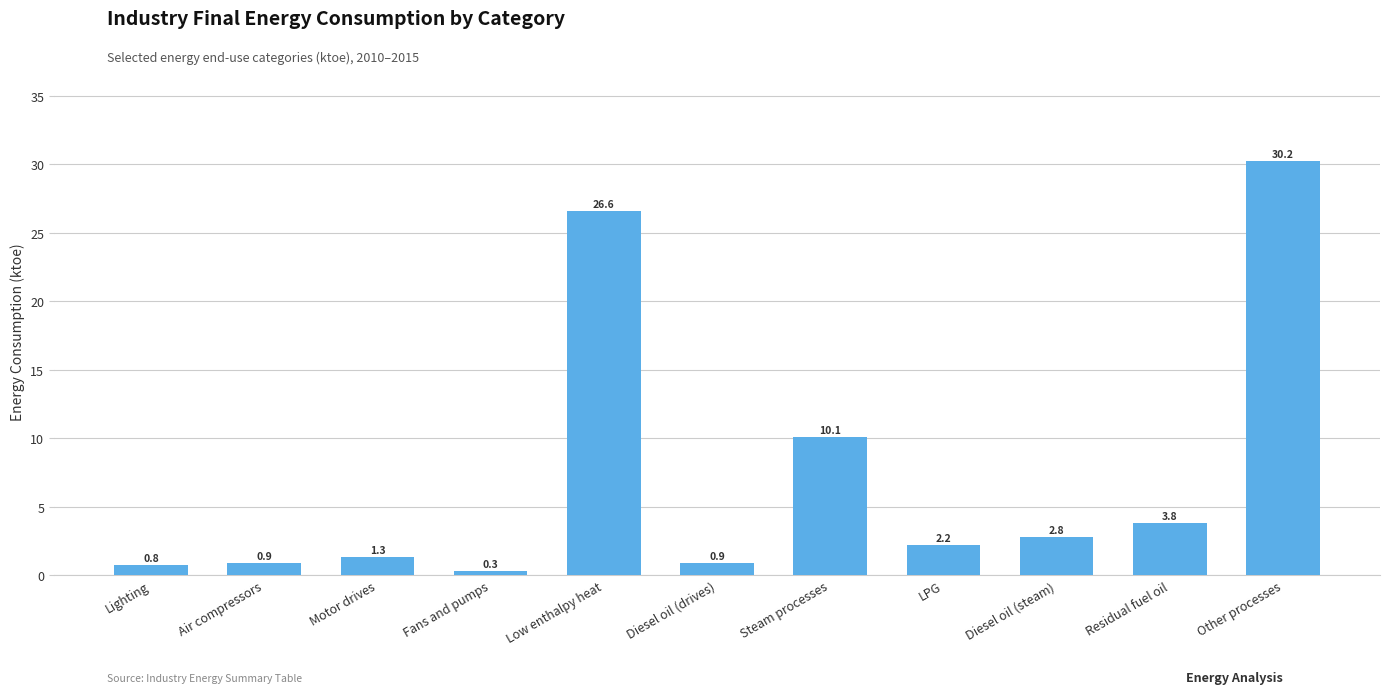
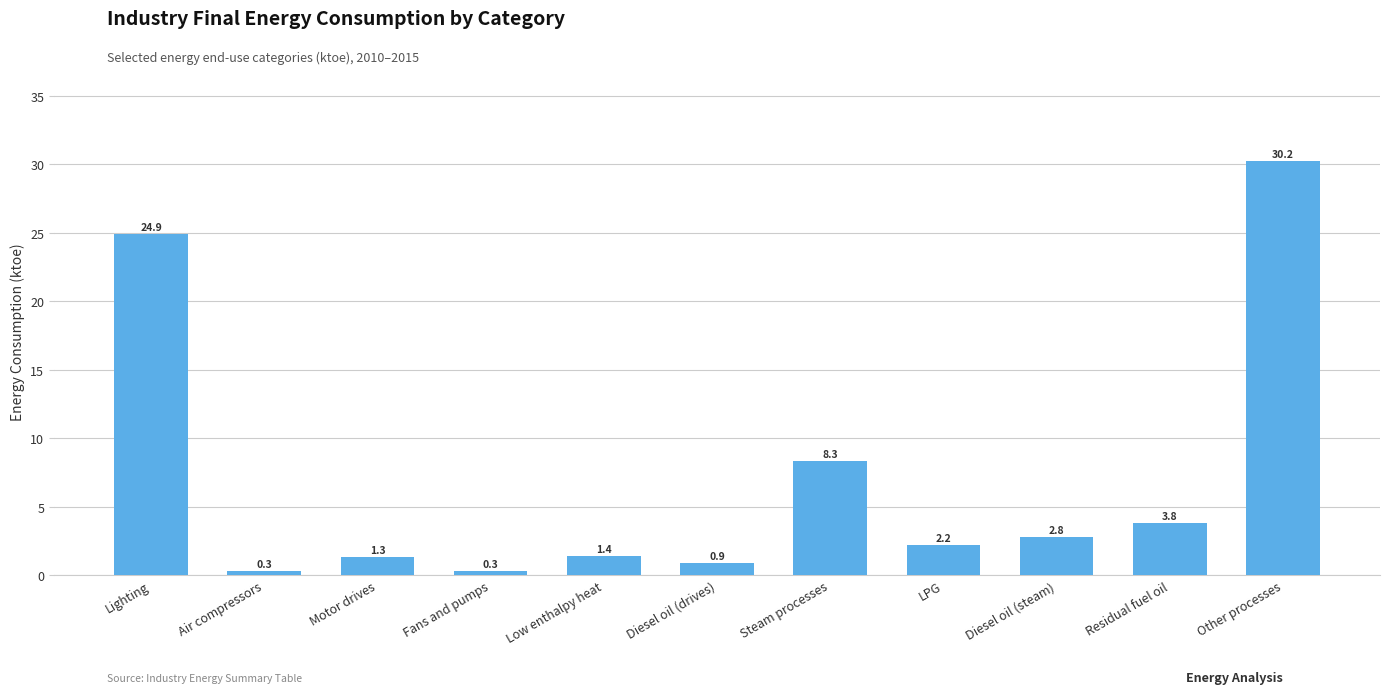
Lighting: 0.8 -> 24.9
Air compressors: 0.9 -> 0.3
Low enthalpy heat: 26.6 -> 1.4
Steam processes: 10.1 -> 8.3
